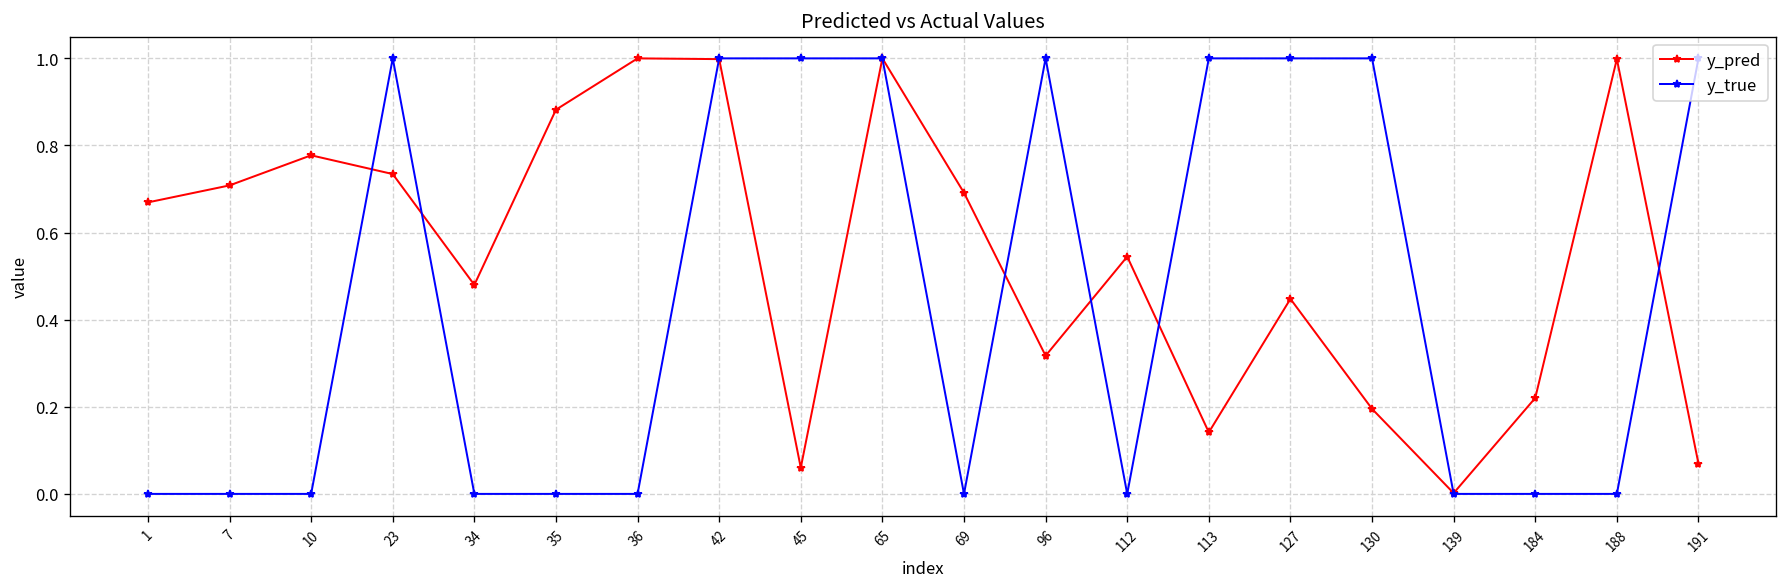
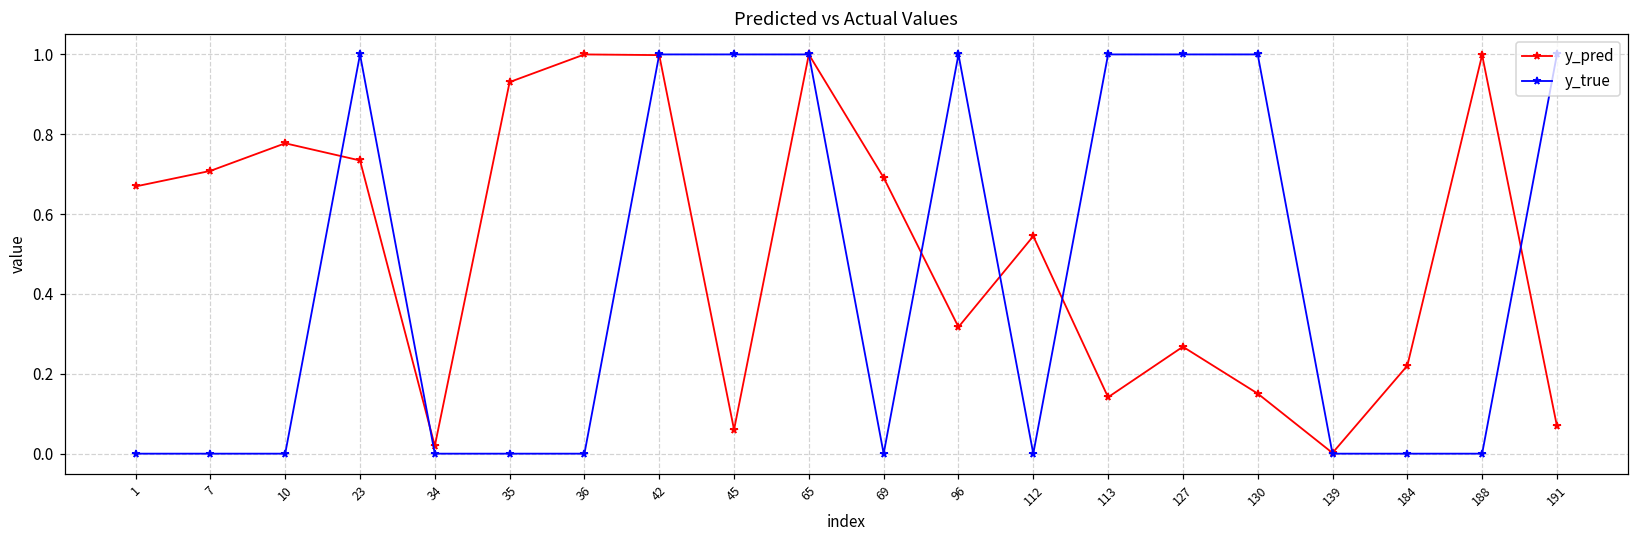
y_pred, 34: 0.48 -> 0.02
y_pred, 35: 0.88 -> 0.93
y_pred, 127: 0.45 -> 0.27
y_pred, 130: 0.20 -> 0.15
